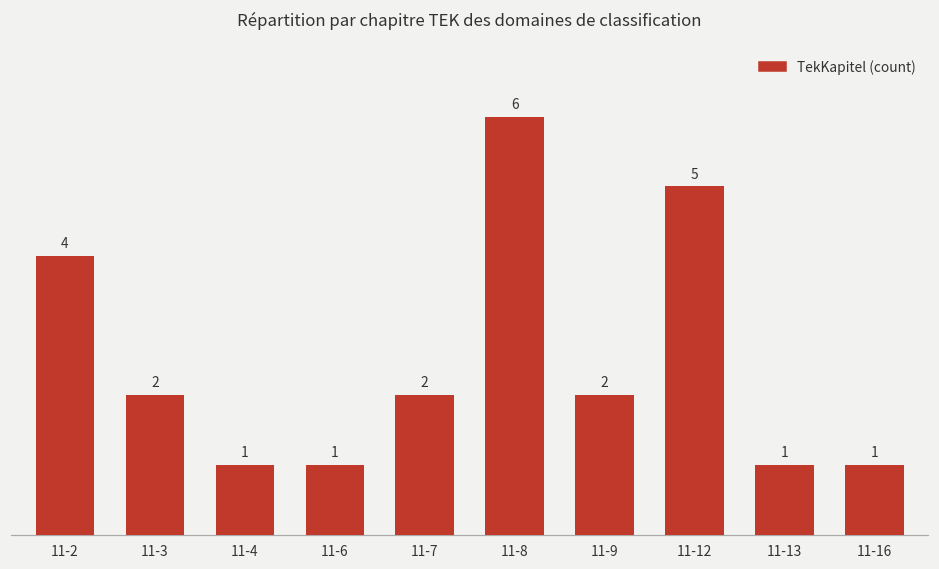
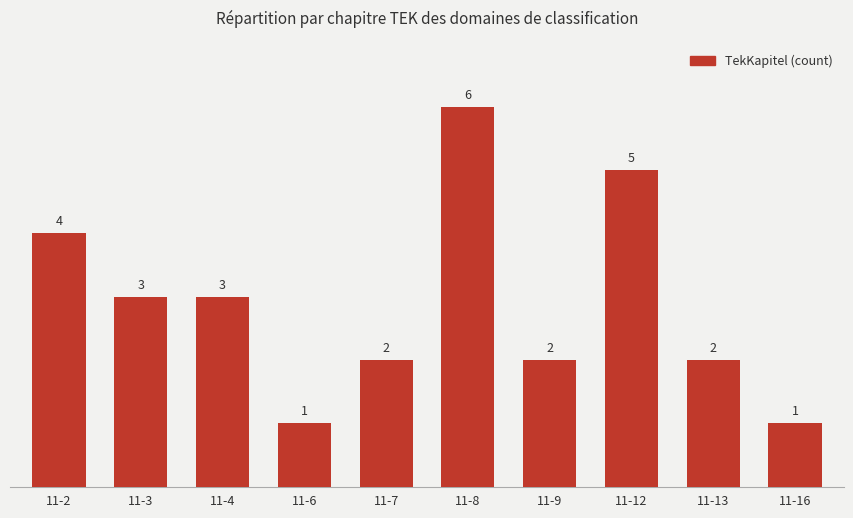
11-3: 2 -> 3
11-4: 1 -> 3
11-13: 1 -> 2
